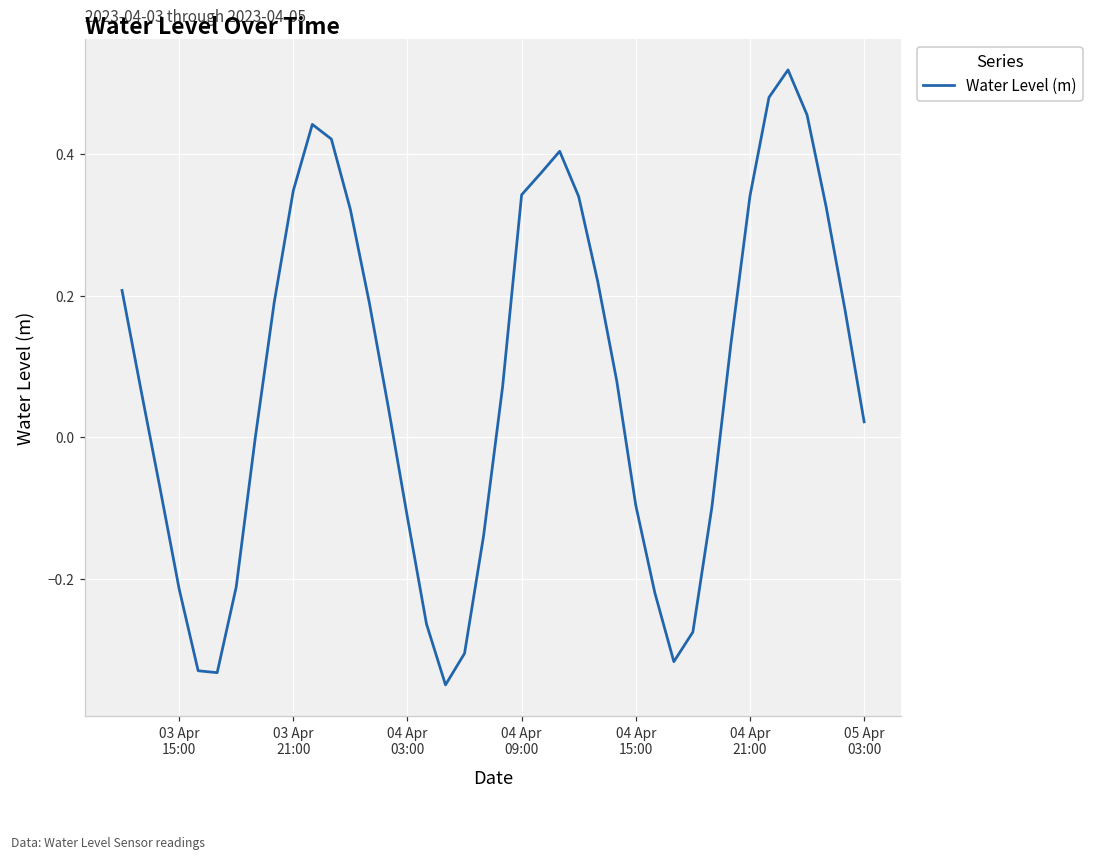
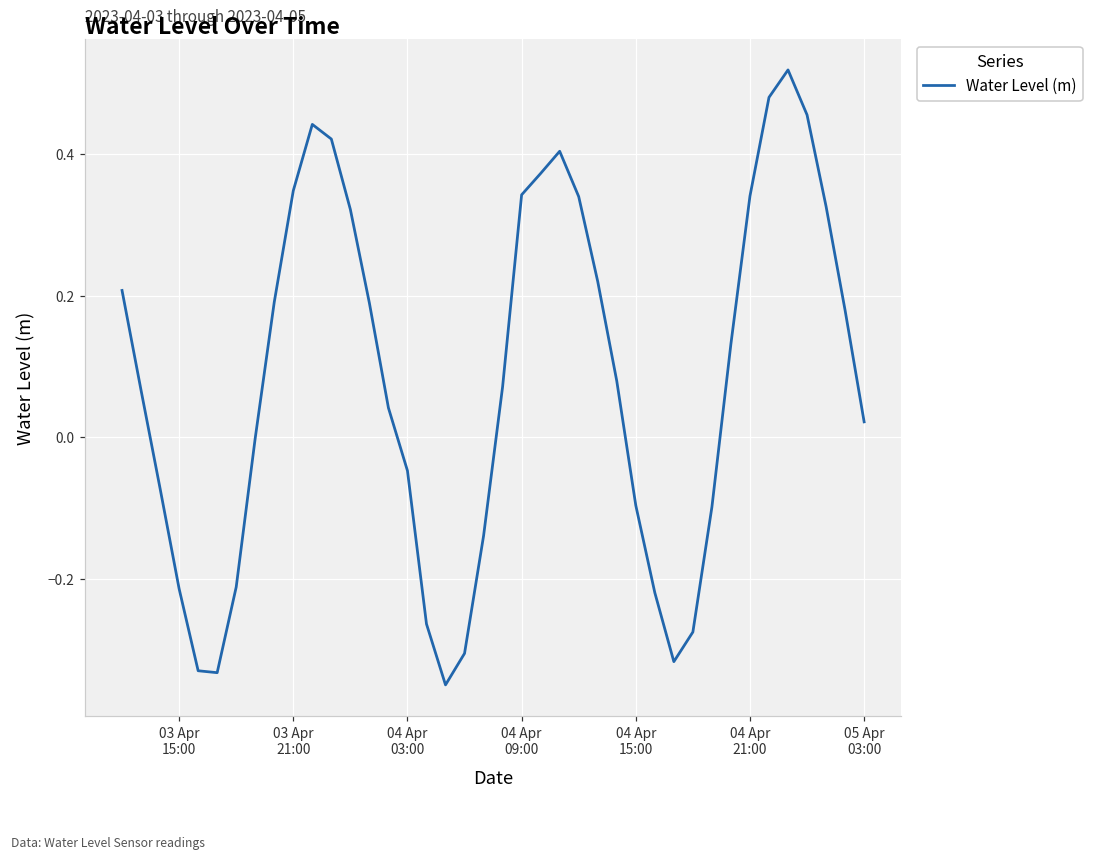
04 Apr 03:00: -0.11 -> -0.05
